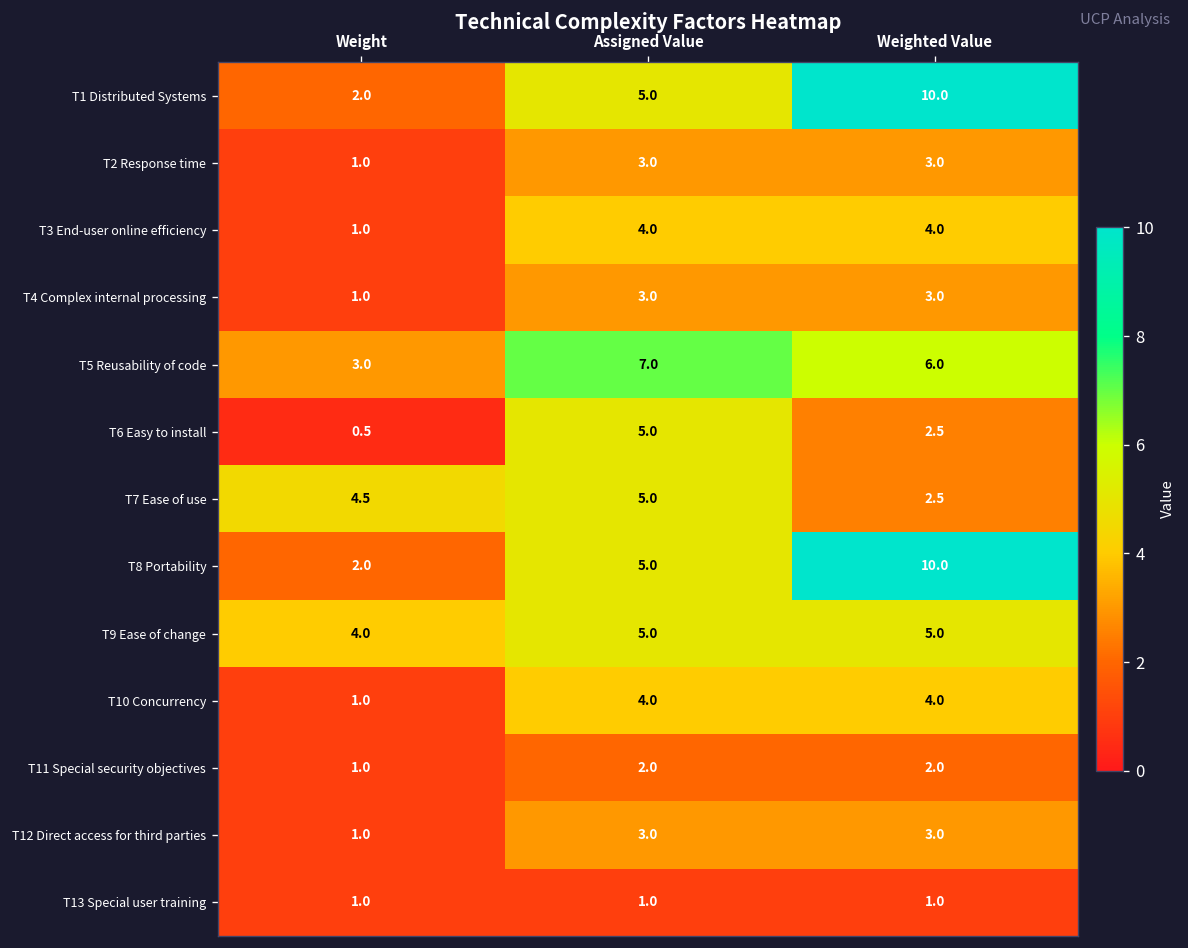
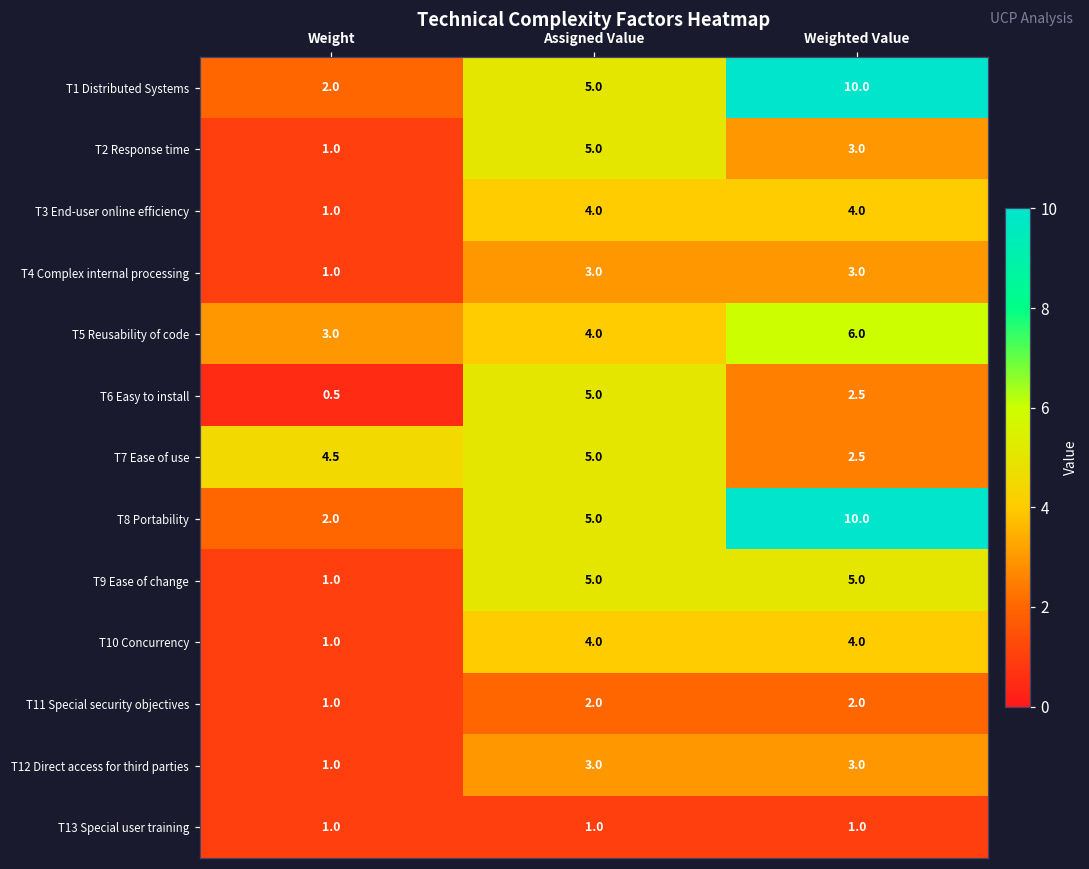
T2 Response time, Assigned Value: 3.0 -> 5.0
T5 Reusability of code, Assigned Value: 7.0 -> 4.0
T9 Ease of change, Weight: 4.0 -> 1.0
